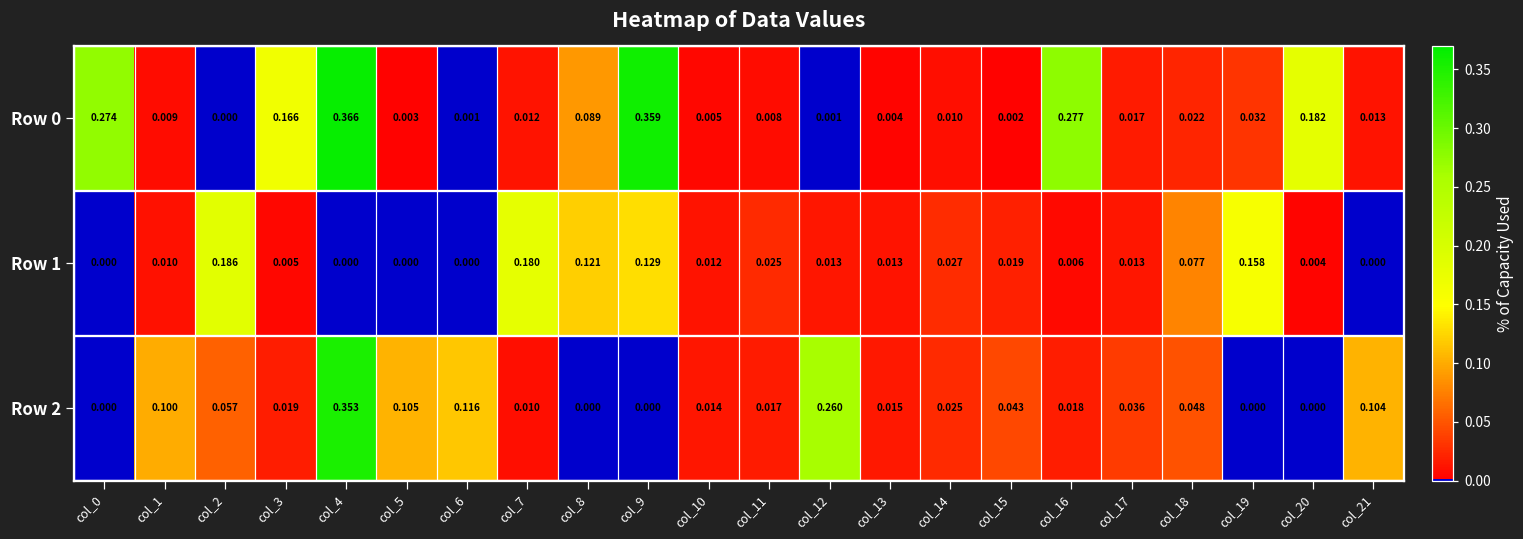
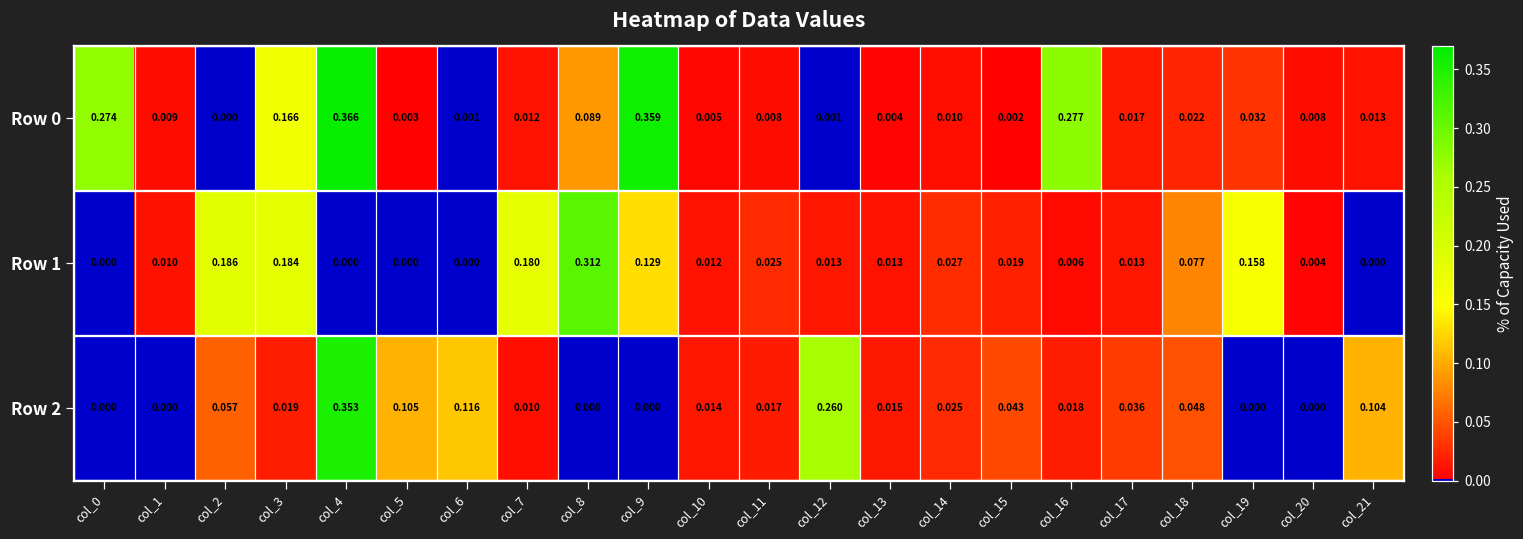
Row 0, col_20: 0.182 -> 0.008
Row 1, col_3: 0.005 -> 0.184
Row 1, col_8: 0.121 -> 0.312
Row 2, col_1: 0.100 -> 0.000
